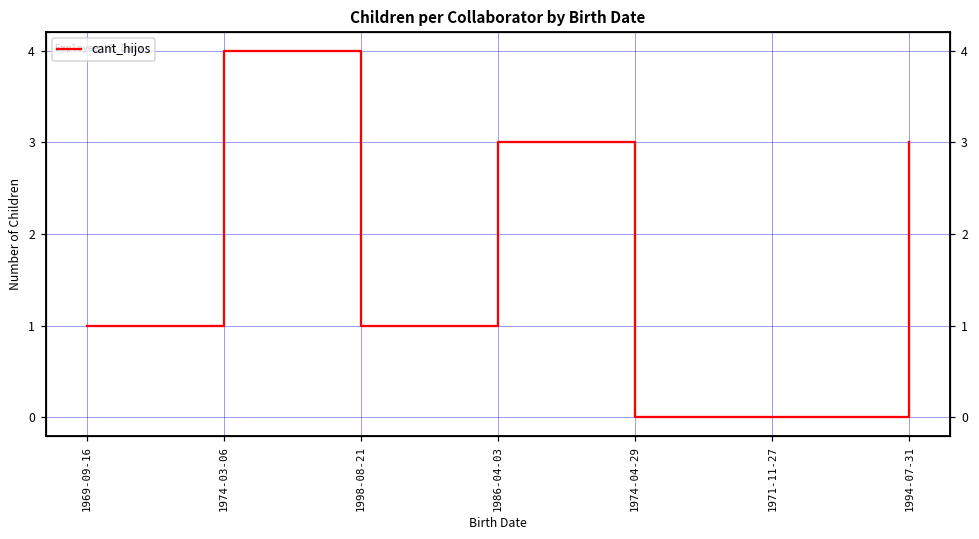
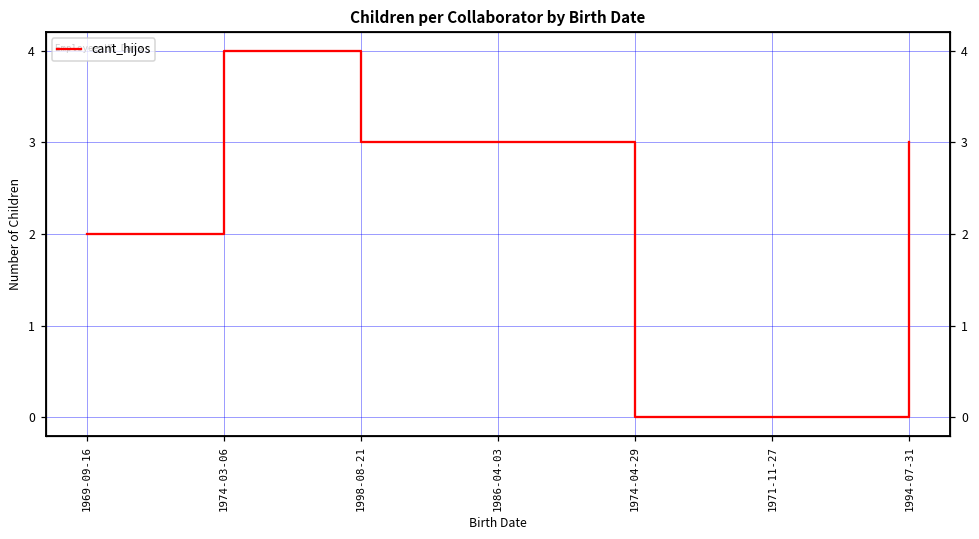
1969-09-16: 1 -> 2
1998-08-21: 1 -> 3
